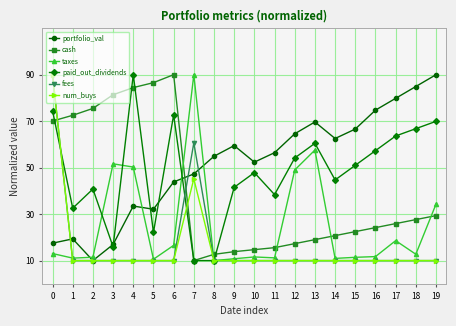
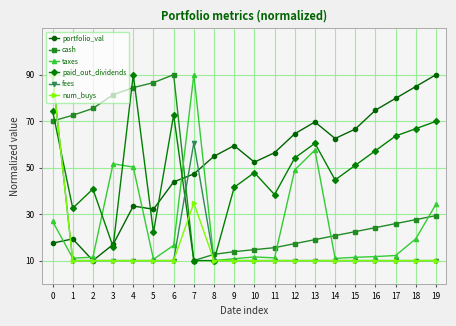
taxes, 0: 13 -> 27
num_buys, 7: 45 -> 35
taxes, 17: 19 -> 12
taxes, 18: 13 -> 19
